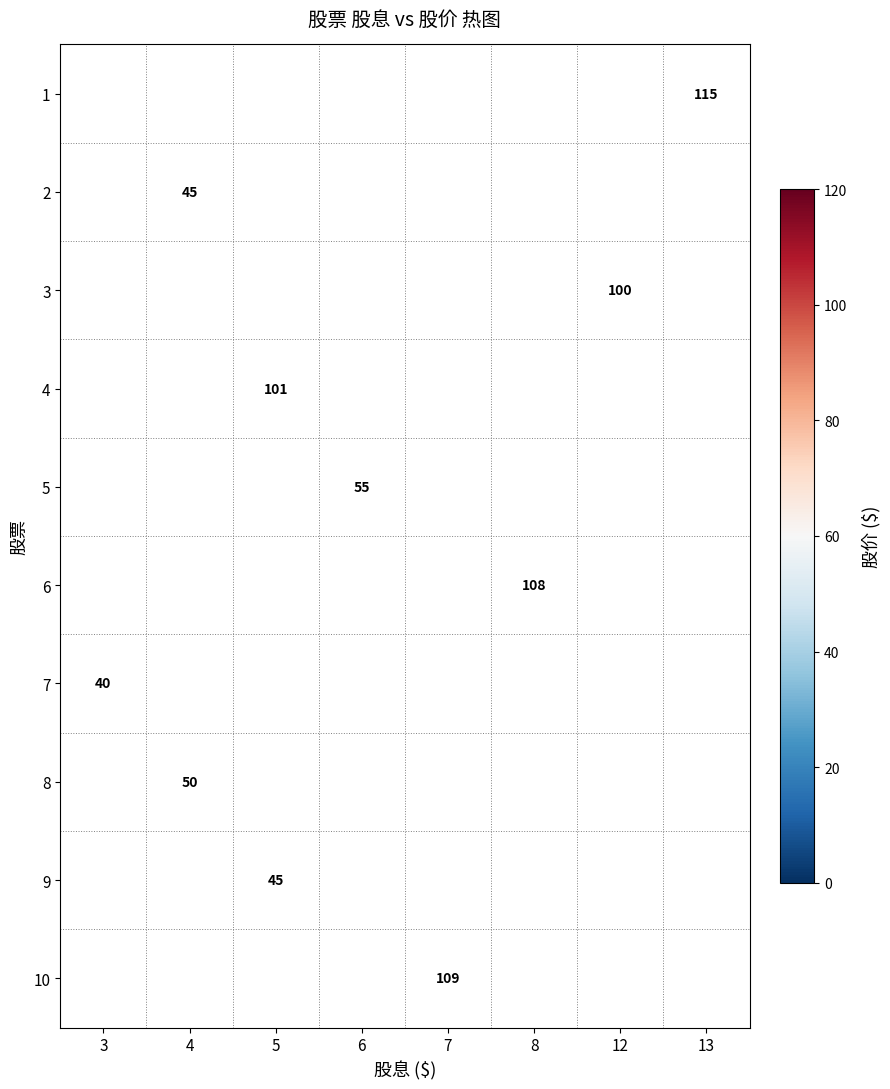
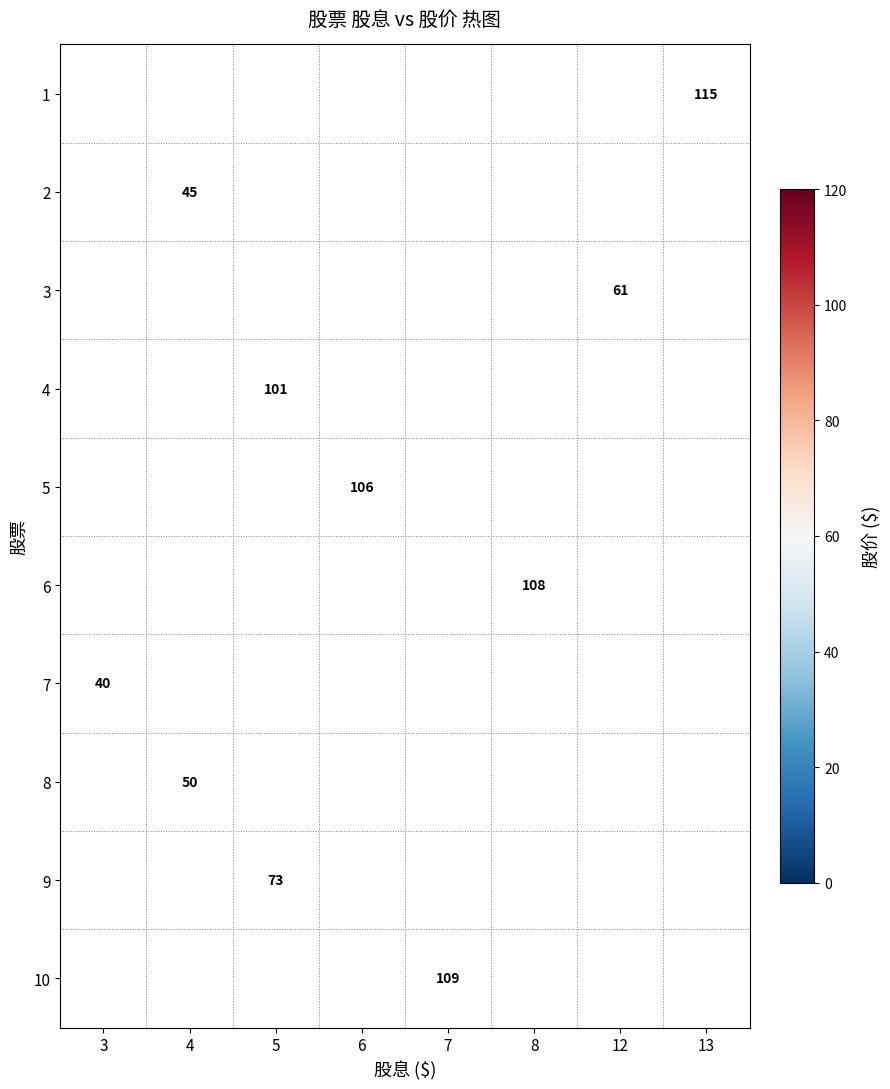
3, 12: 100 -> 61
5, 6: 55 -> 106
9, 5: 45 -> 73
